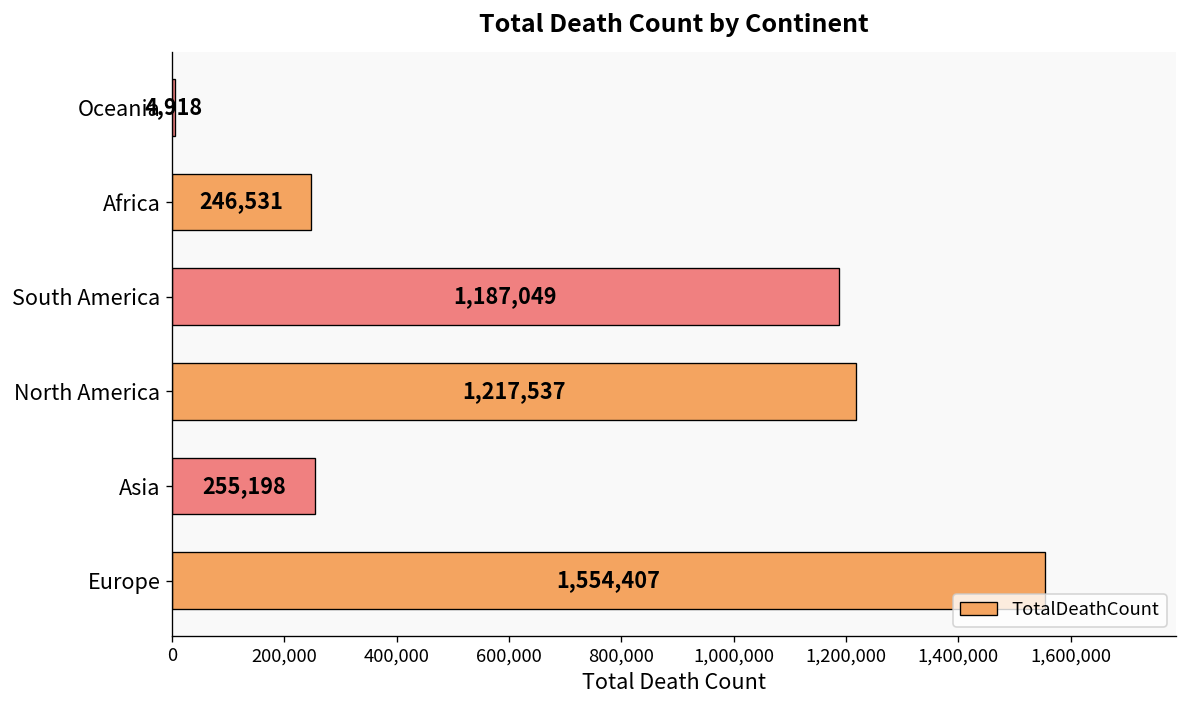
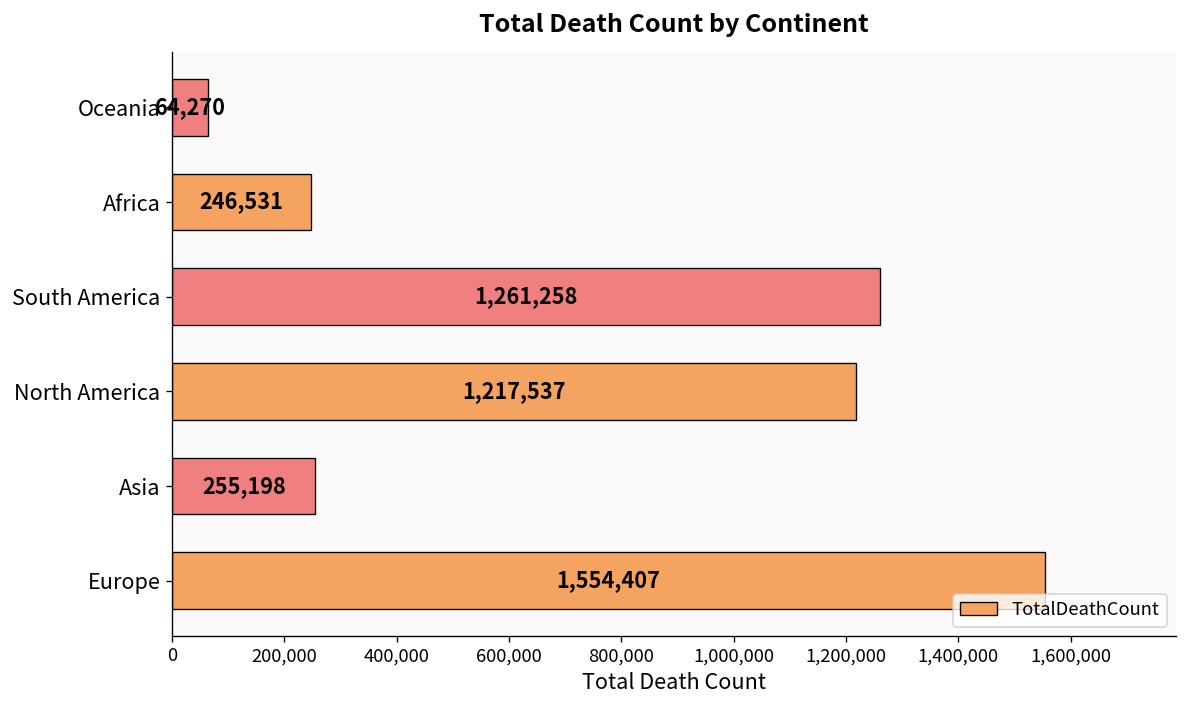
Oceania: 4,918 -> 64,270
South America: 1,187,049 -> 1,261,258
